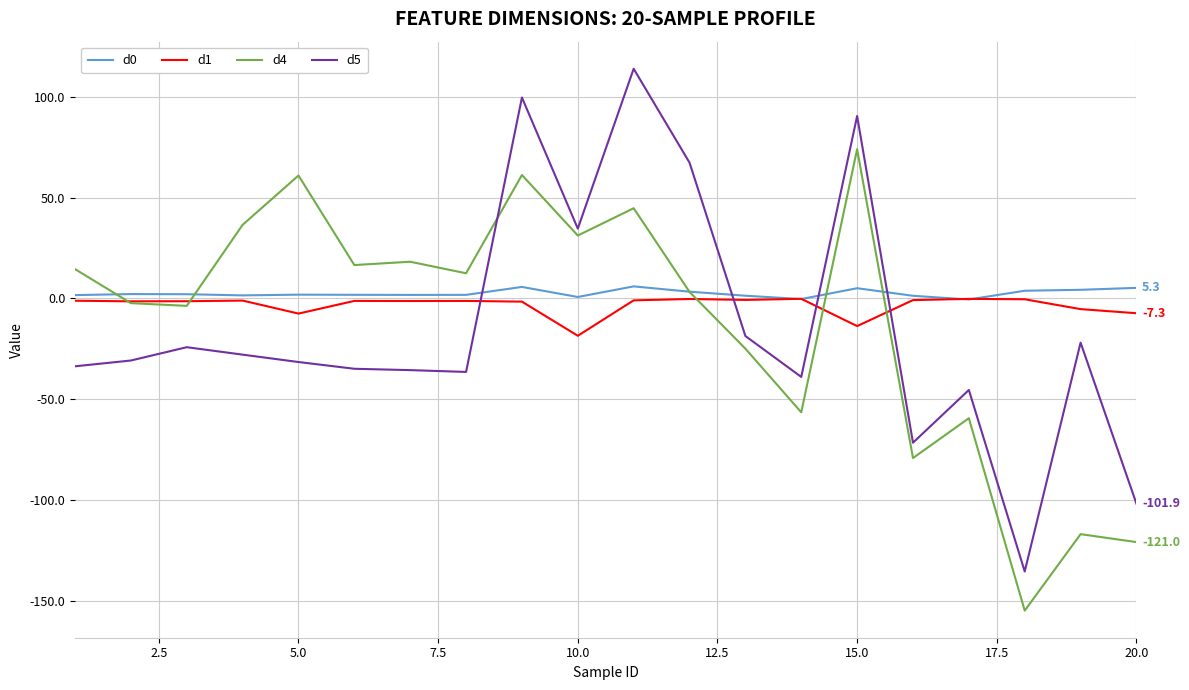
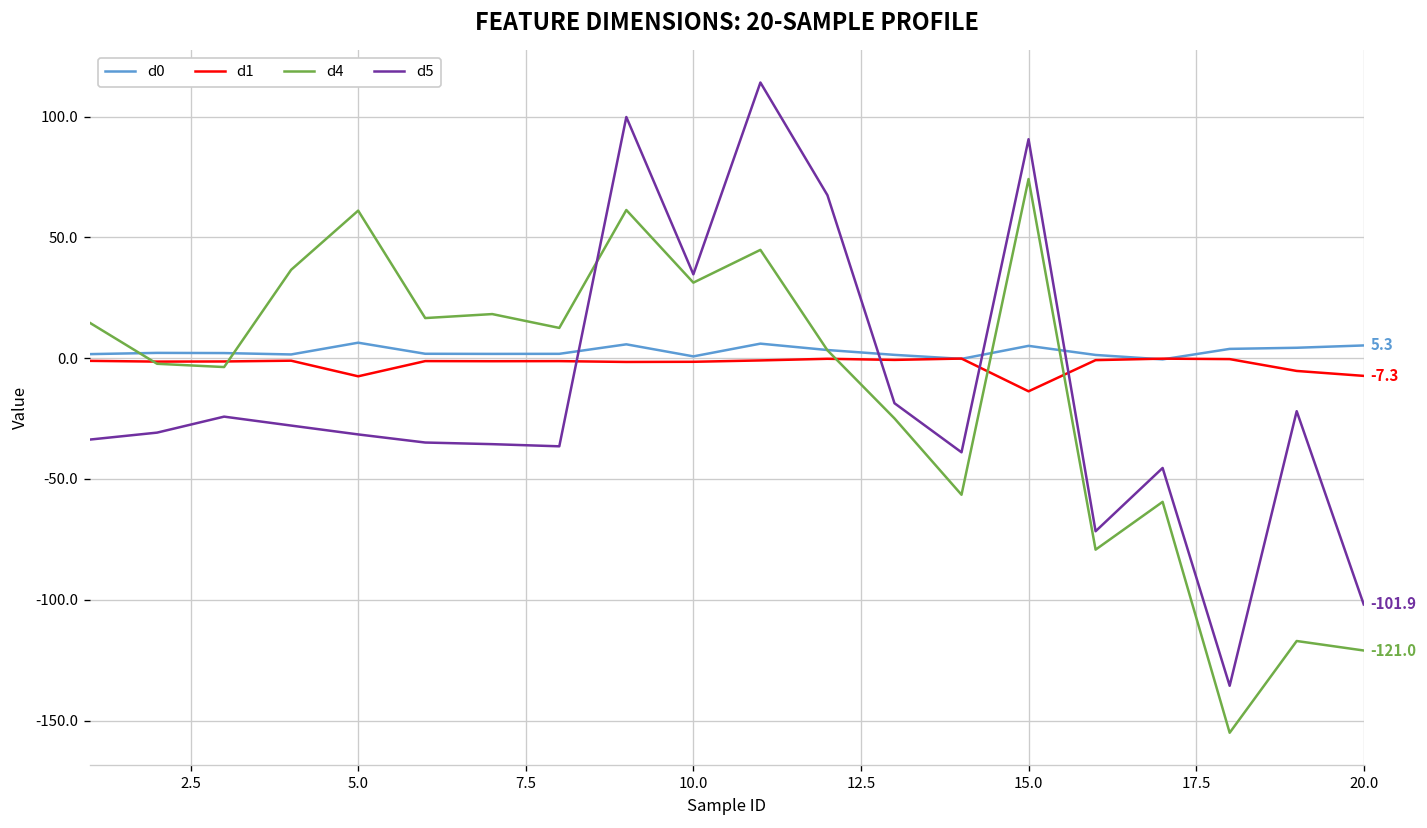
d0, 5.0: 2 -> 6
d1, 10.0: -19 -> -2
